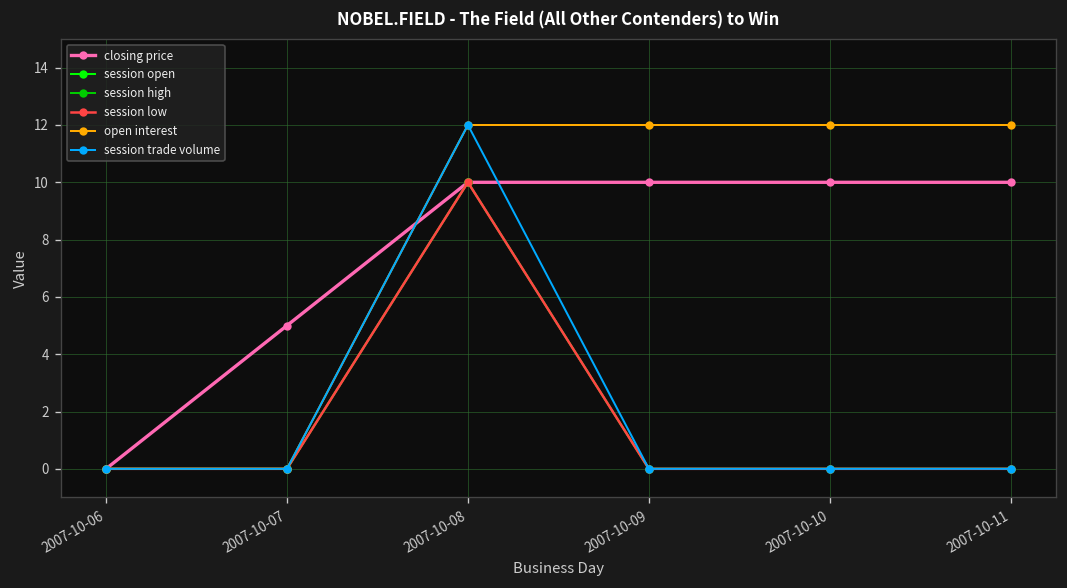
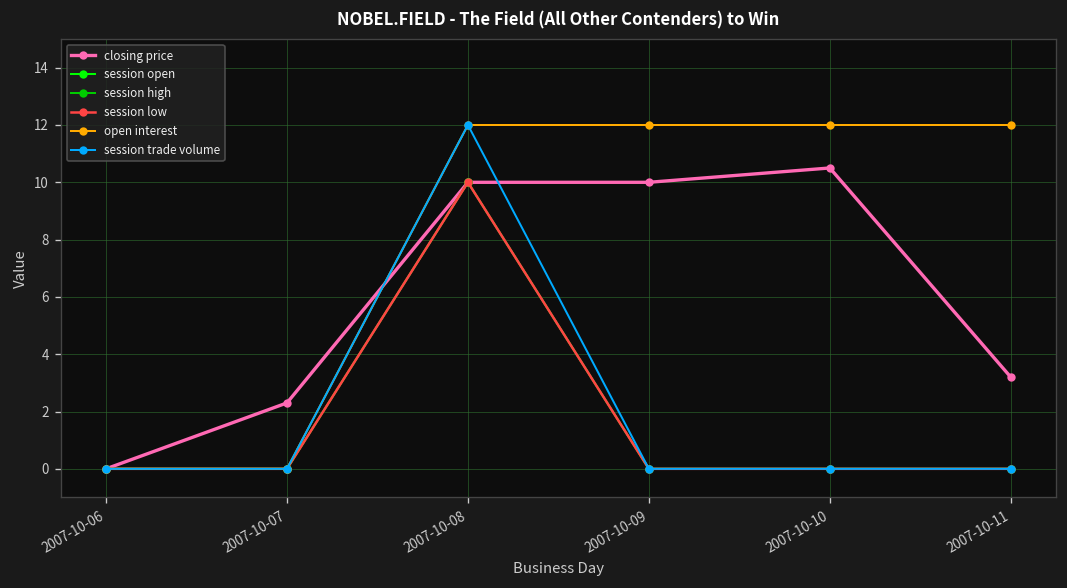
closing price, 2007-10-07: 5.0 -> 2.3
closing price, 2007-10-10: 10.0 -> 10.5
closing price, 2007-10-11: 10.0 -> 3.2
